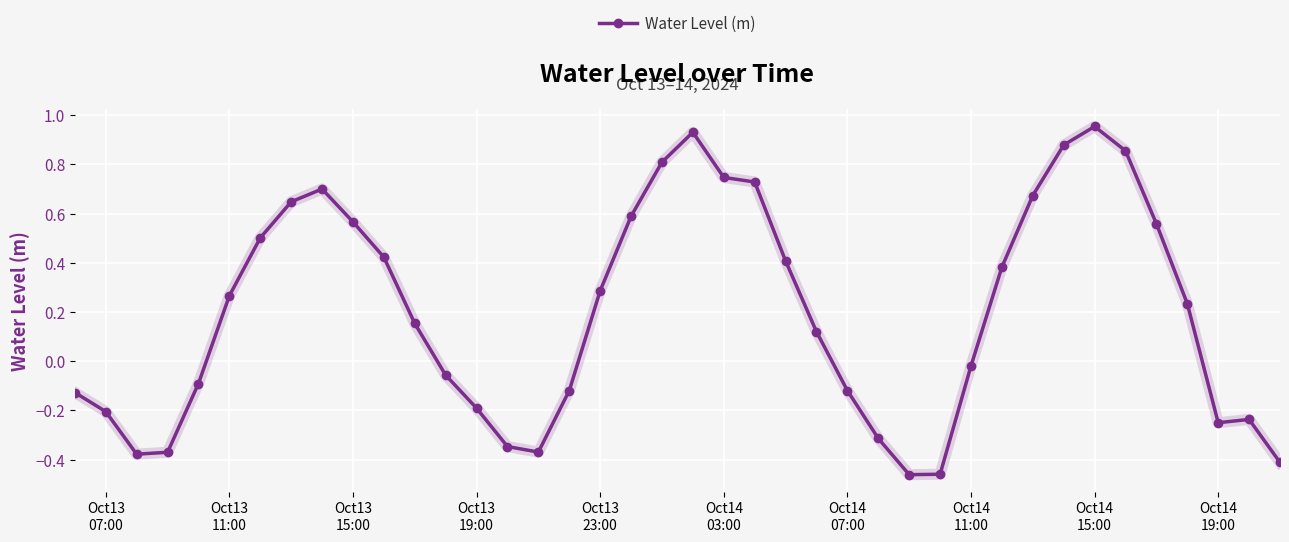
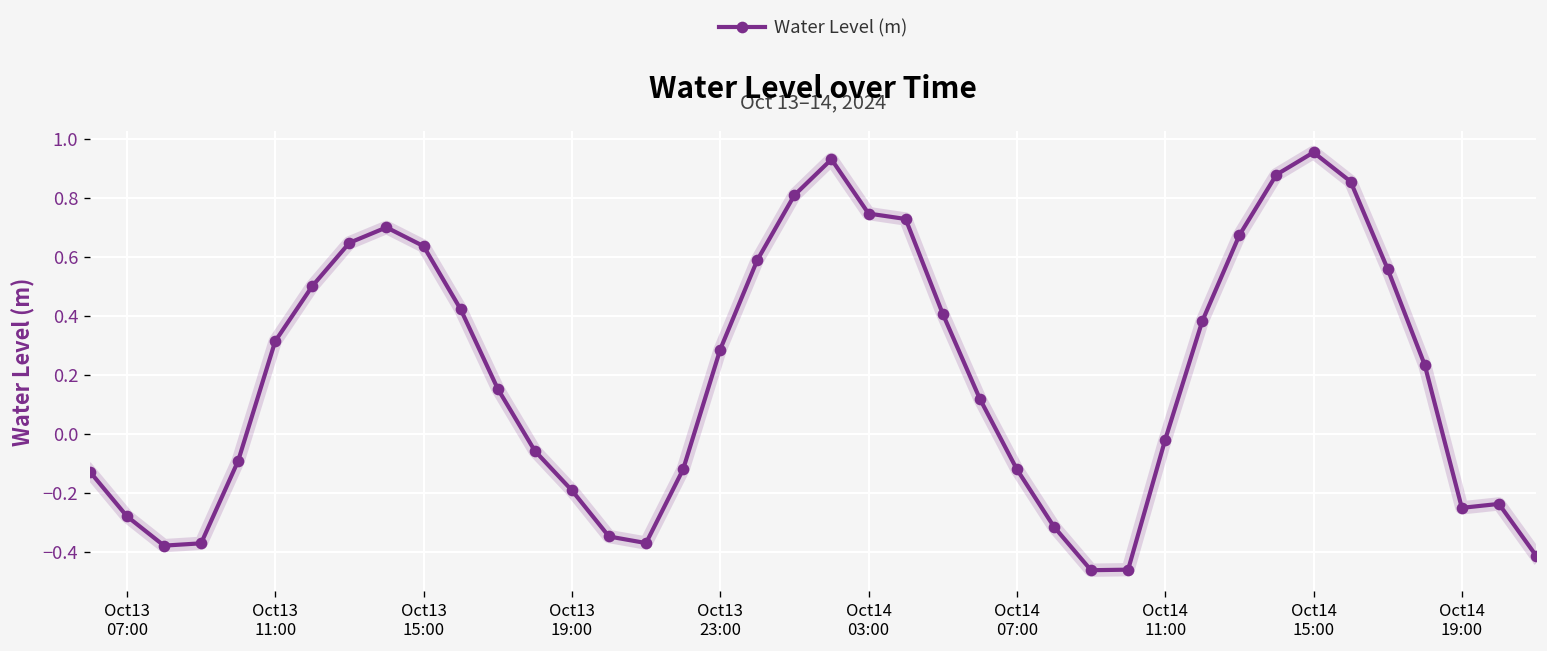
Oct13 07:00: -0.20 -> -0.28
Oct13 11:00: 0.27 -> 0.31
Oct13 15:00: 0.57 -> 0.64
